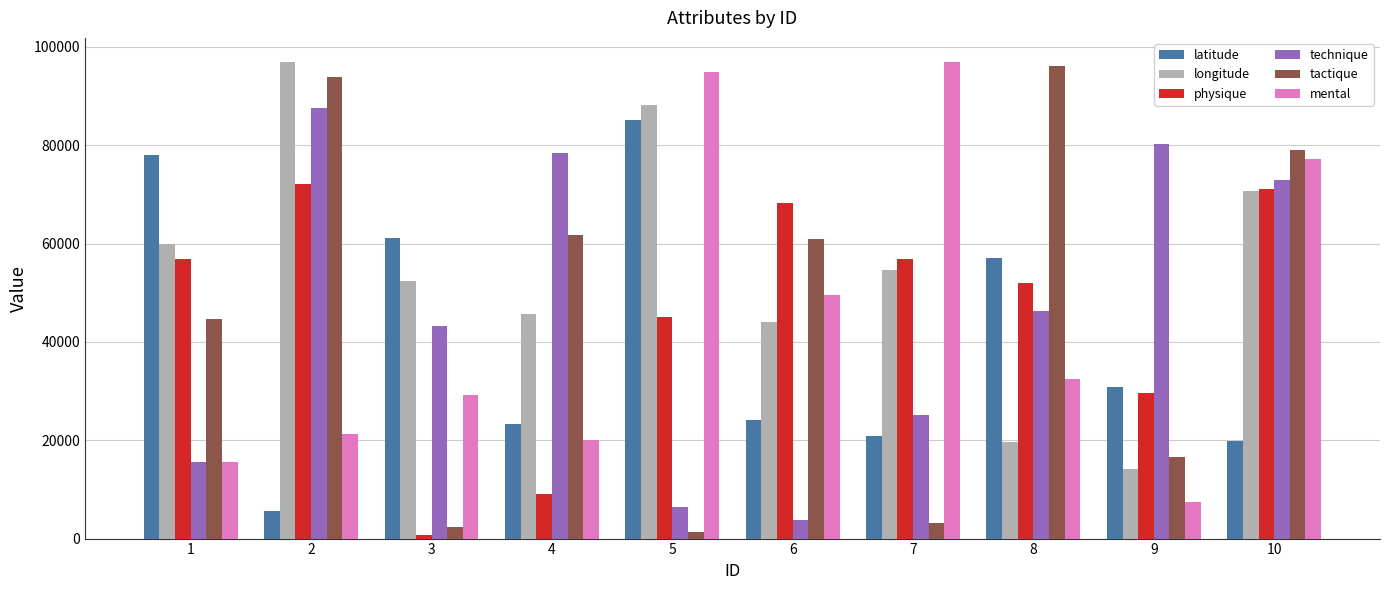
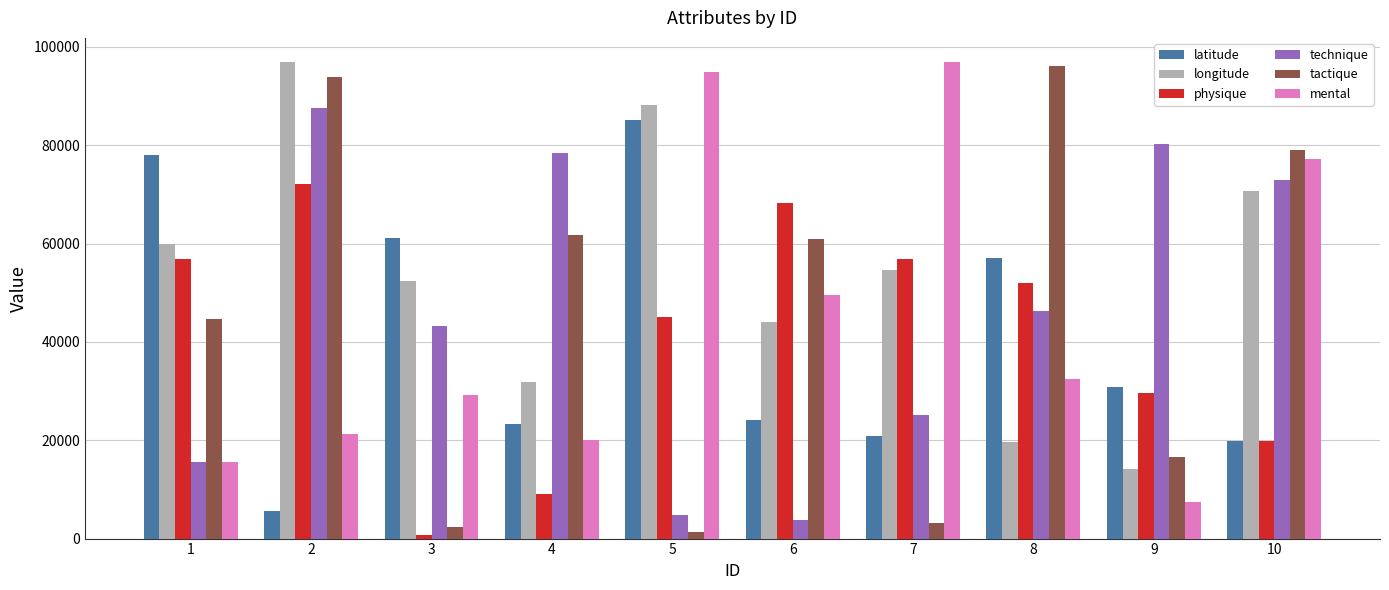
longitude, 4: 46000 -> 32000
technique, 5: 7000 -> 5000
physique, 10: 71000 -> 20000
